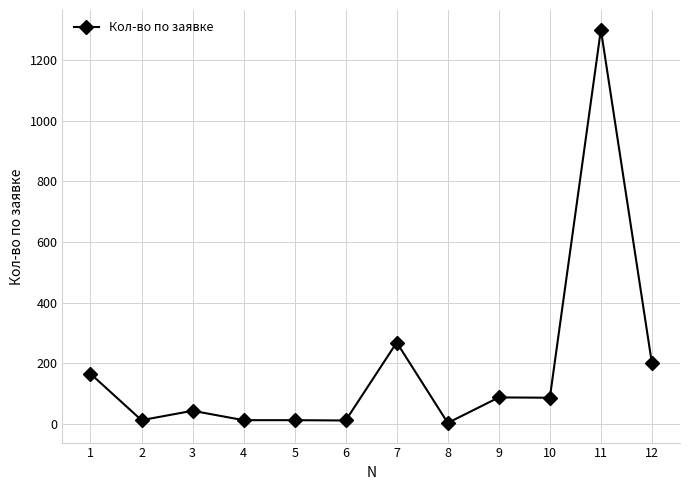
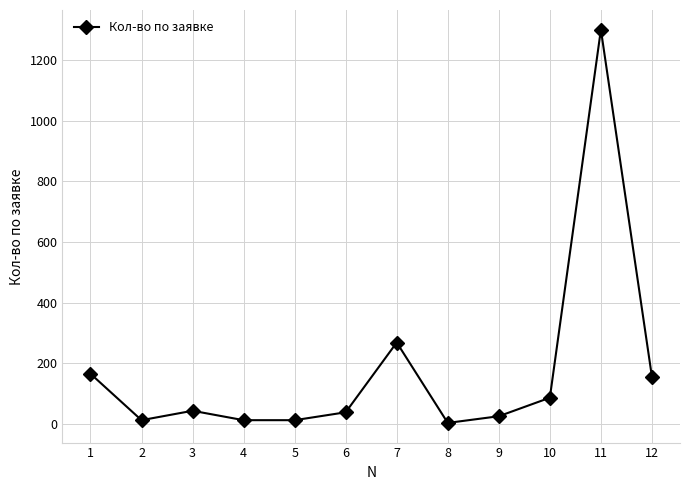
6: 10 -> 40
9: 90 -> 30
12: 200 -> 160
